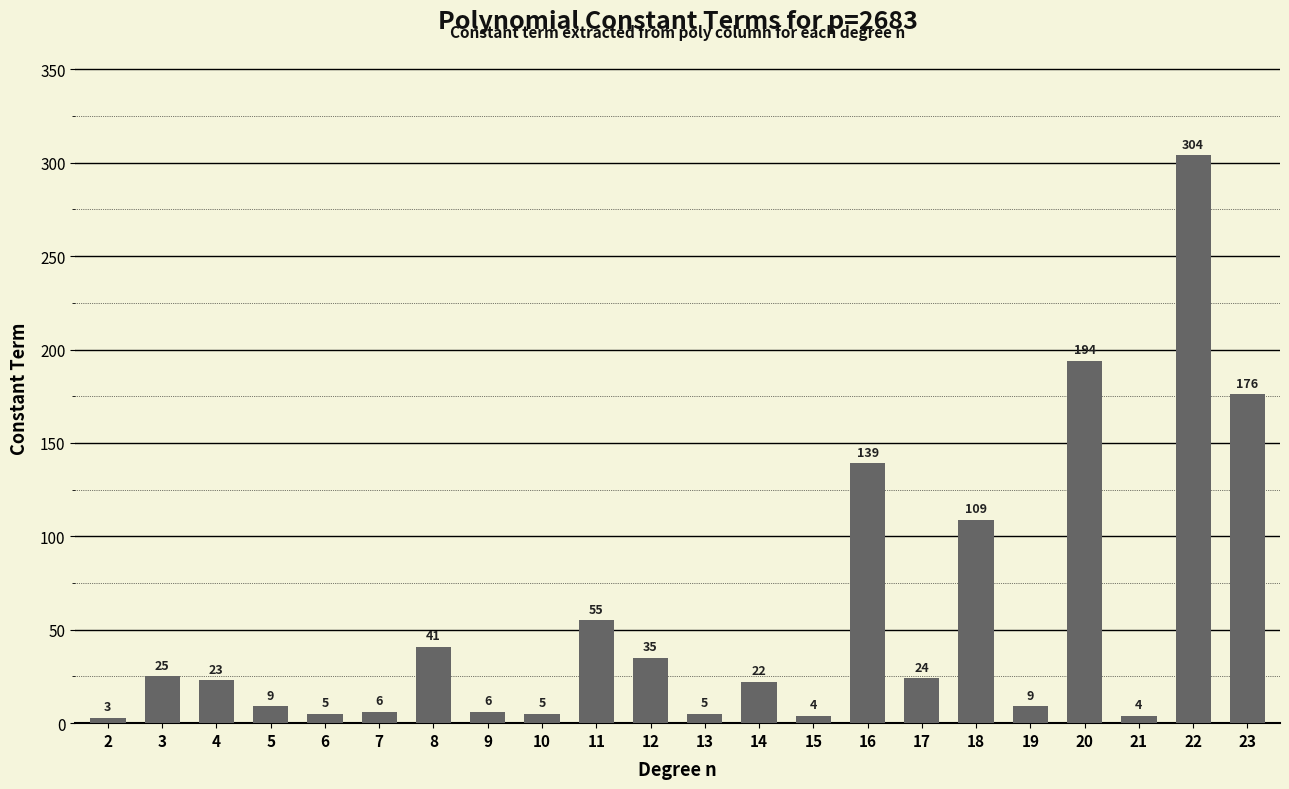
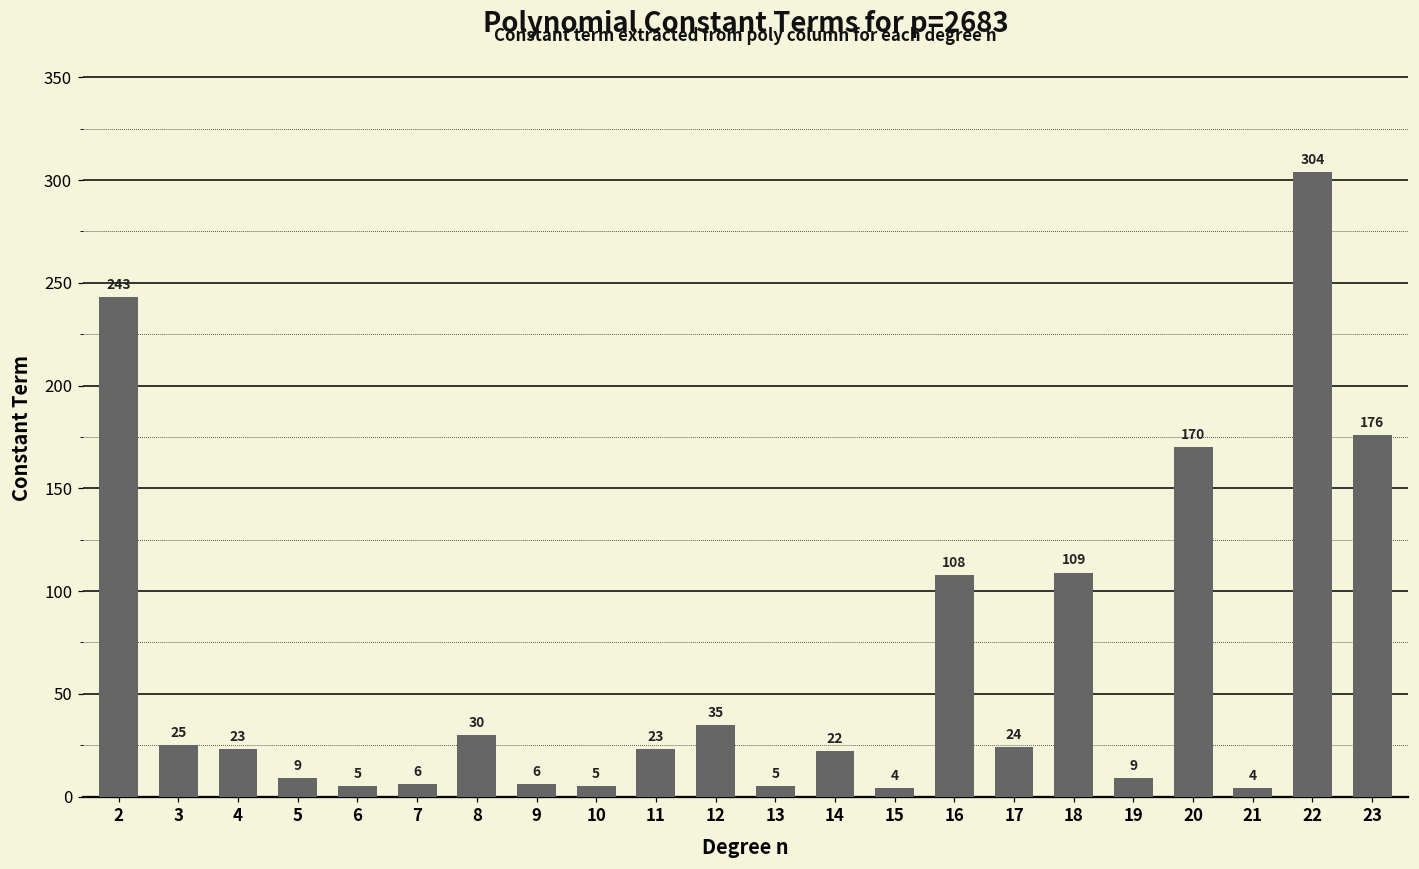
2: 3 -> 243
8: 41 -> 30
11: 55 -> 23
16: 139 -> 108
20: 194 -> 170
